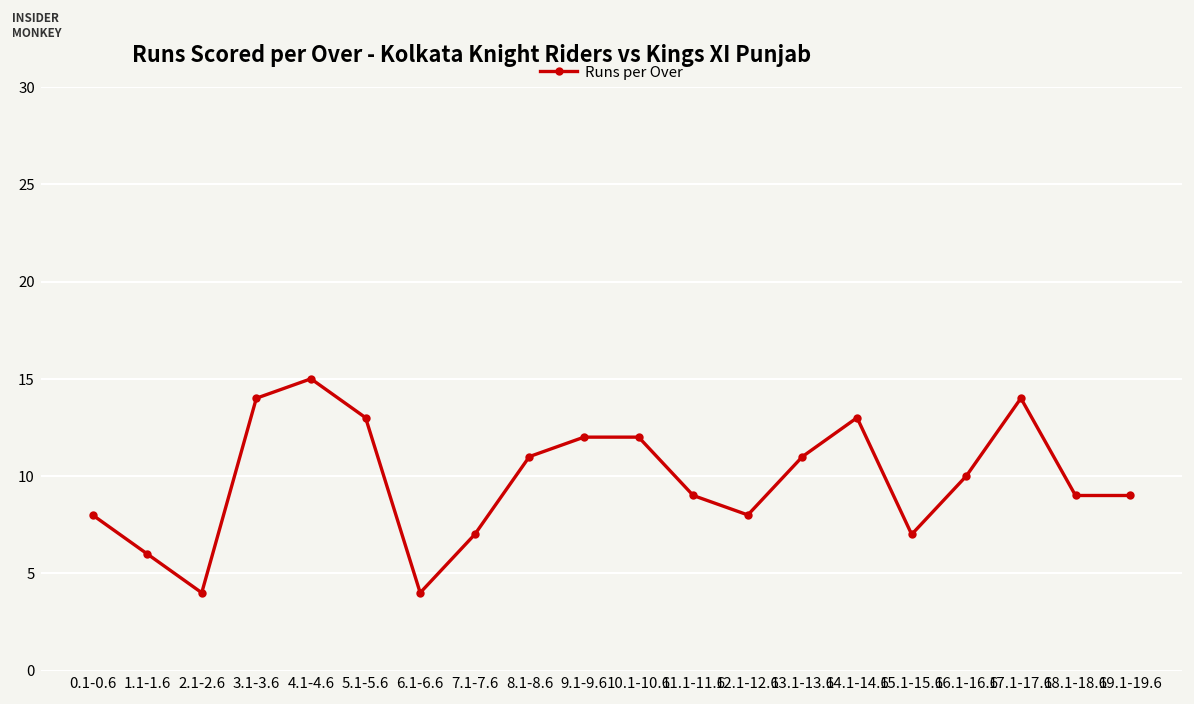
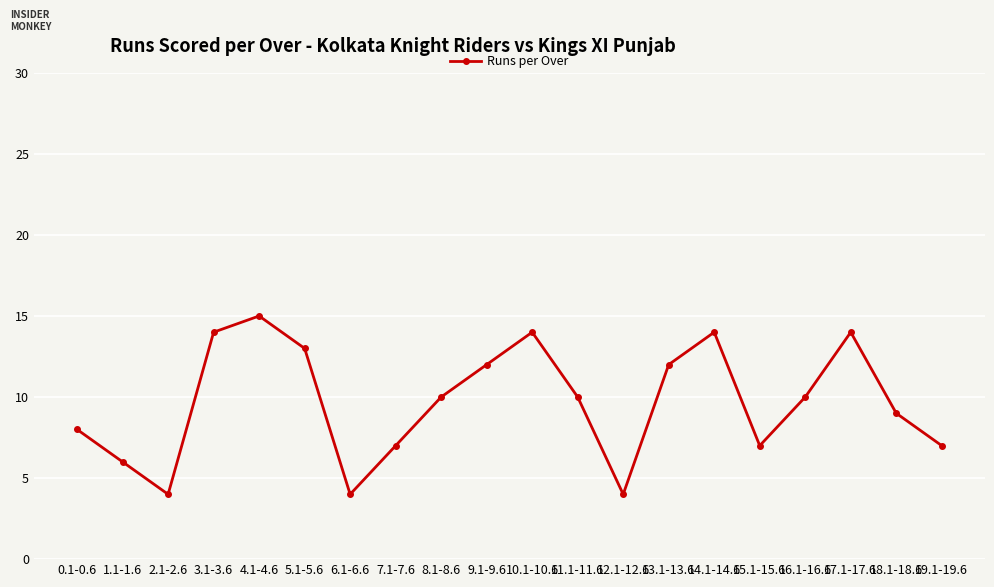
8.1-8.6: 11 -> 10
10.1-10.6: 12 -> 14
11.1-11.6: 9 -> 10
12.1-12.6: 8 -> 4
13.1-13.6: 11 -> 12
14.1-14.6: 13 -> 14
19.1-19.6: 9 -> 7
